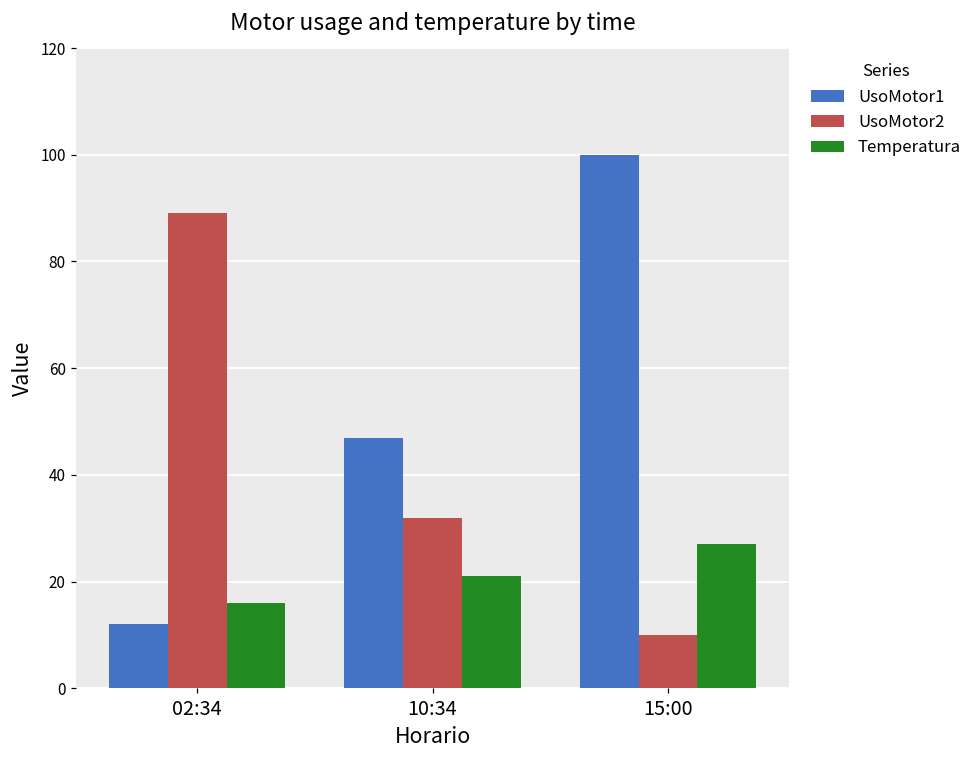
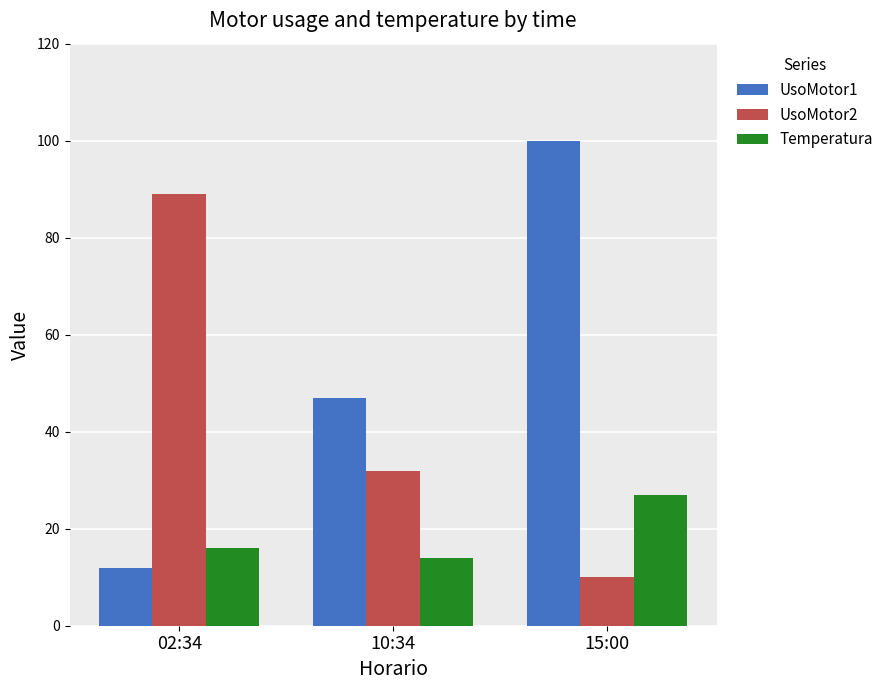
Temperatura, 10:34: 21 -> 14
